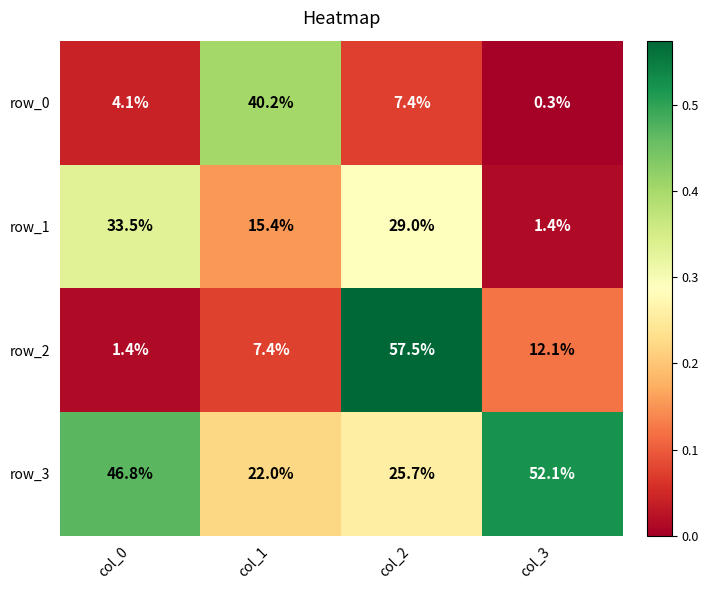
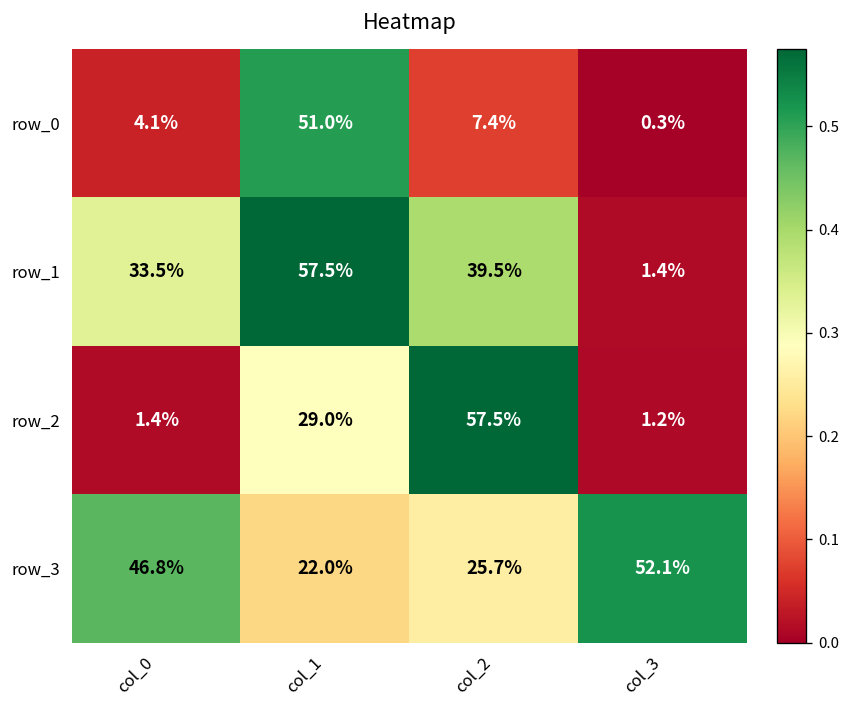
row_0, col_1: 40.2% -> 51.0%
row_1, col_1: 15.4% -> 57.5%
row_1, col_2: 29.0% -> 39.5%
row_2, col_1: 7.4% -> 29.0%
row_2, col_3: 12.1% -> 1.2%
